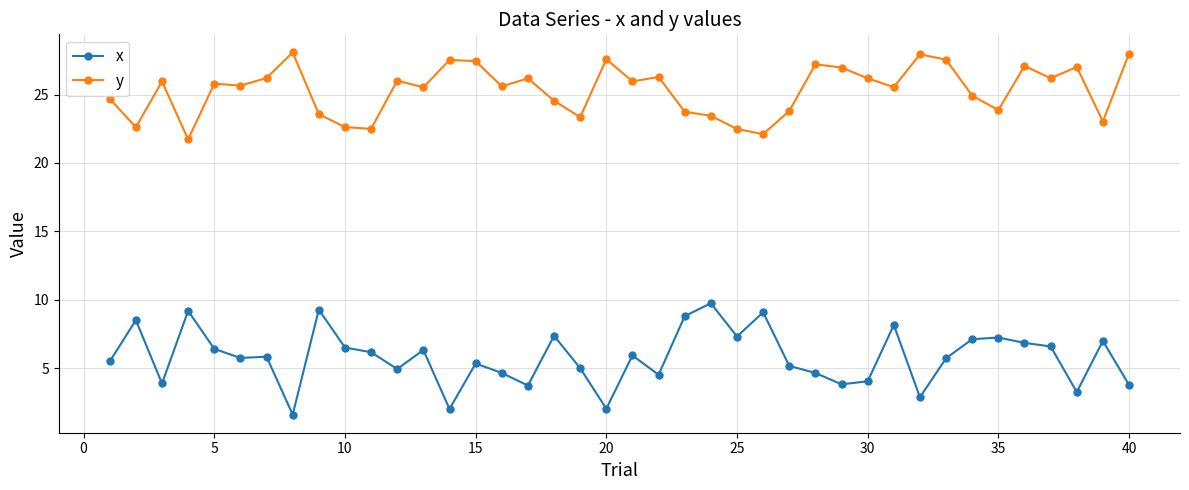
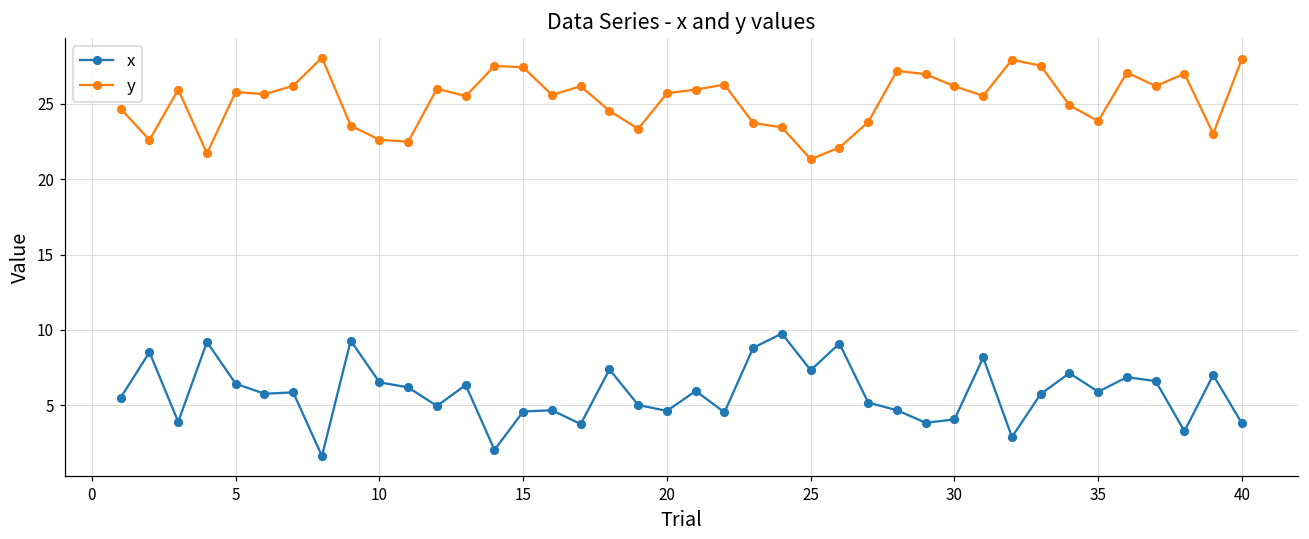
x, 15: 5.3 -> 4.6
x, 20: 2.0 -> 4.6
y, 20: 27.6 -> 25.7
y, 25: 22.5 -> 21.3
x, 35: 7.2 -> 5.9
